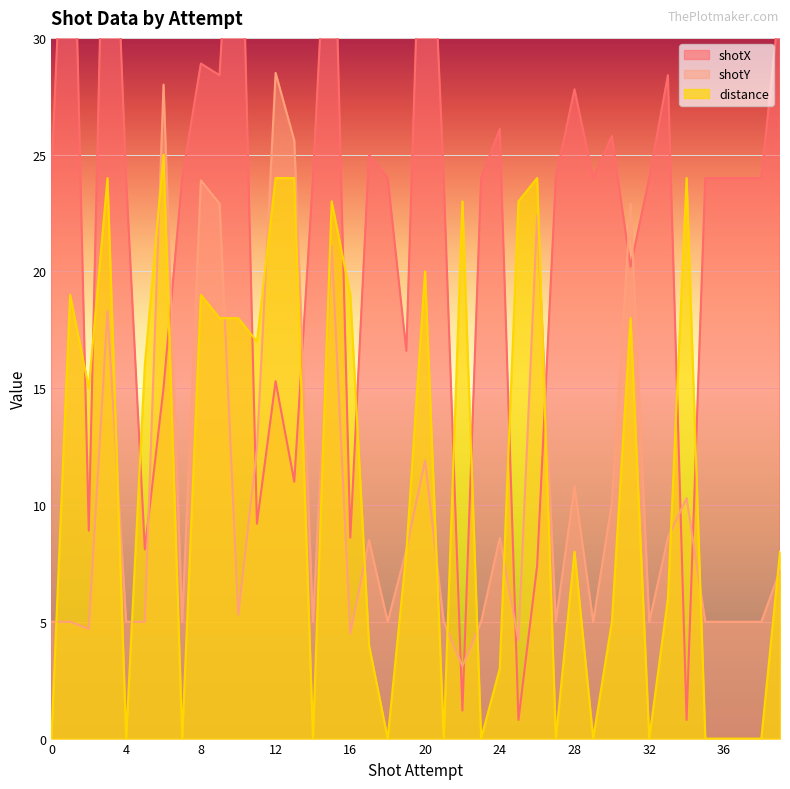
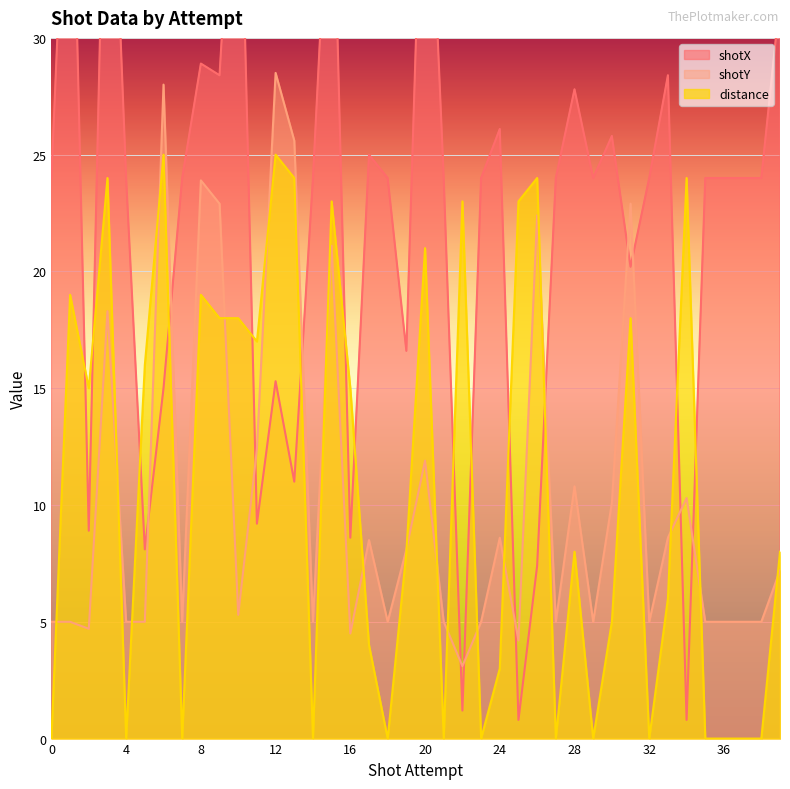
distance, 12: 24 -> 25
distance, 16: 19 -> 15
distance, 20: 20 -> 21
